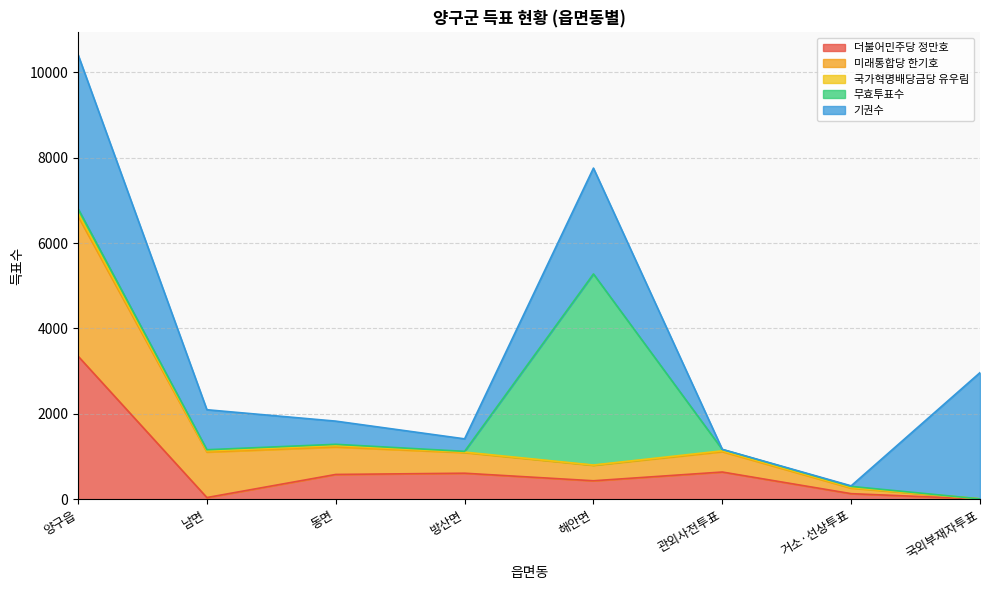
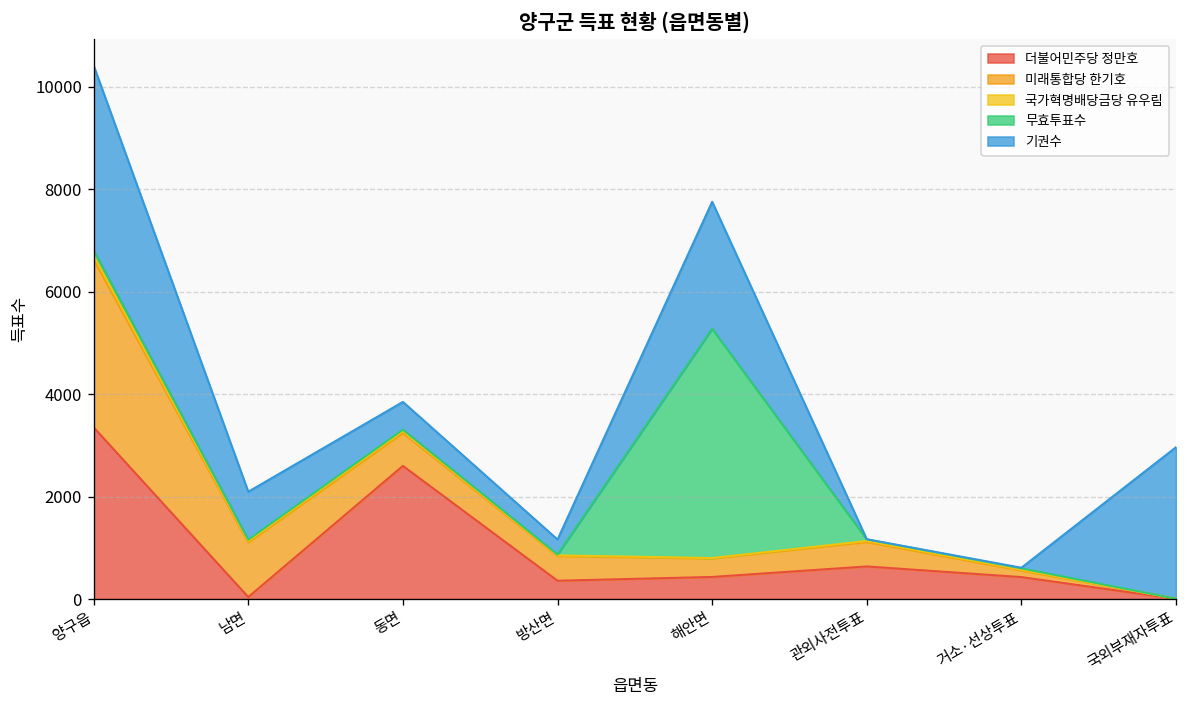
더불어민주당 정만호, 동면: 600 -> 2600
더불어민주당 정만호, 방산면: 600 -> 400
더불어민주당 정만호, 거소·선상투표: 100 -> 400
